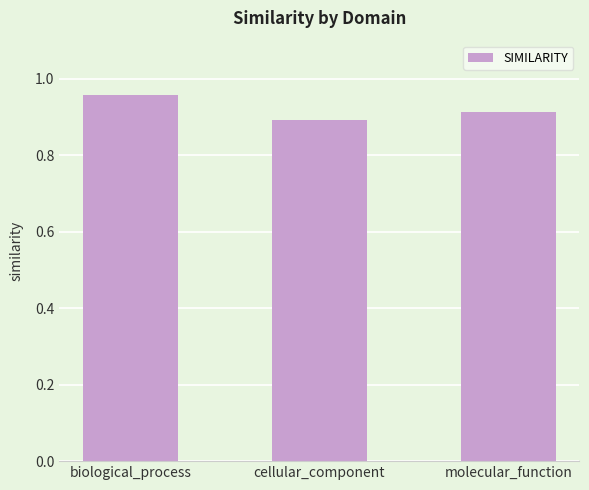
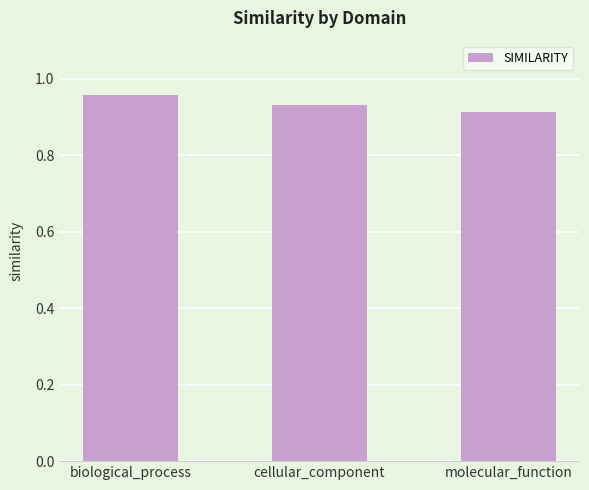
cellular_component: 0.89 -> 0.93
